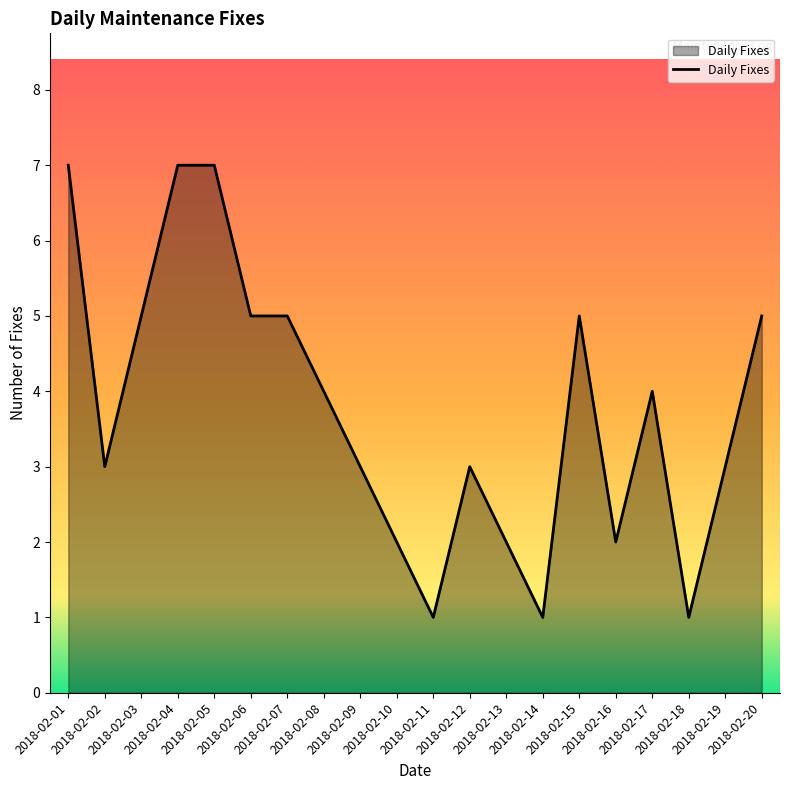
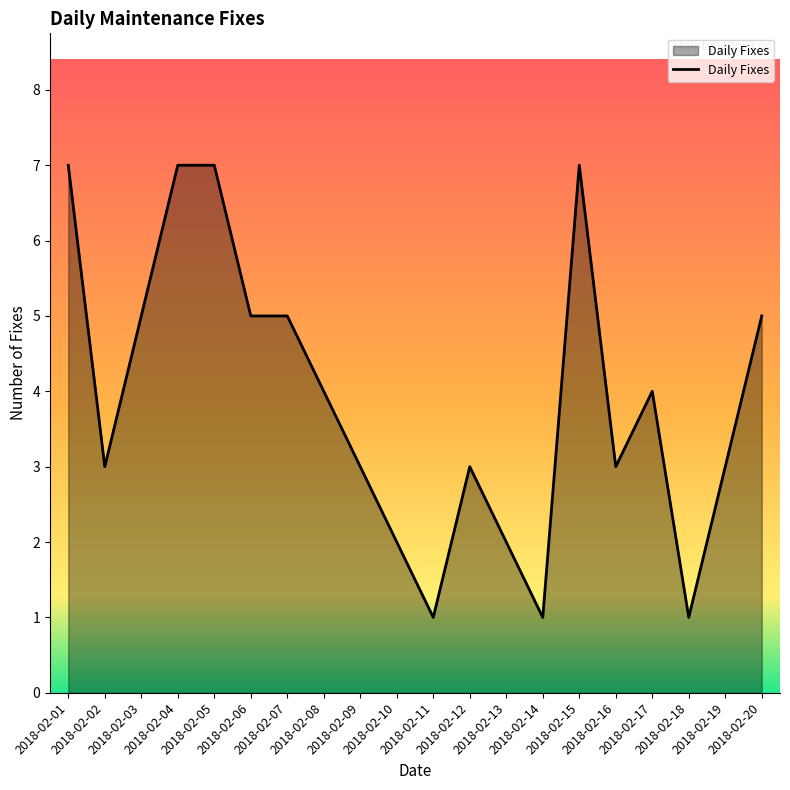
2018-02-15: 5 -> 7
2018-02-16: 2 -> 3
